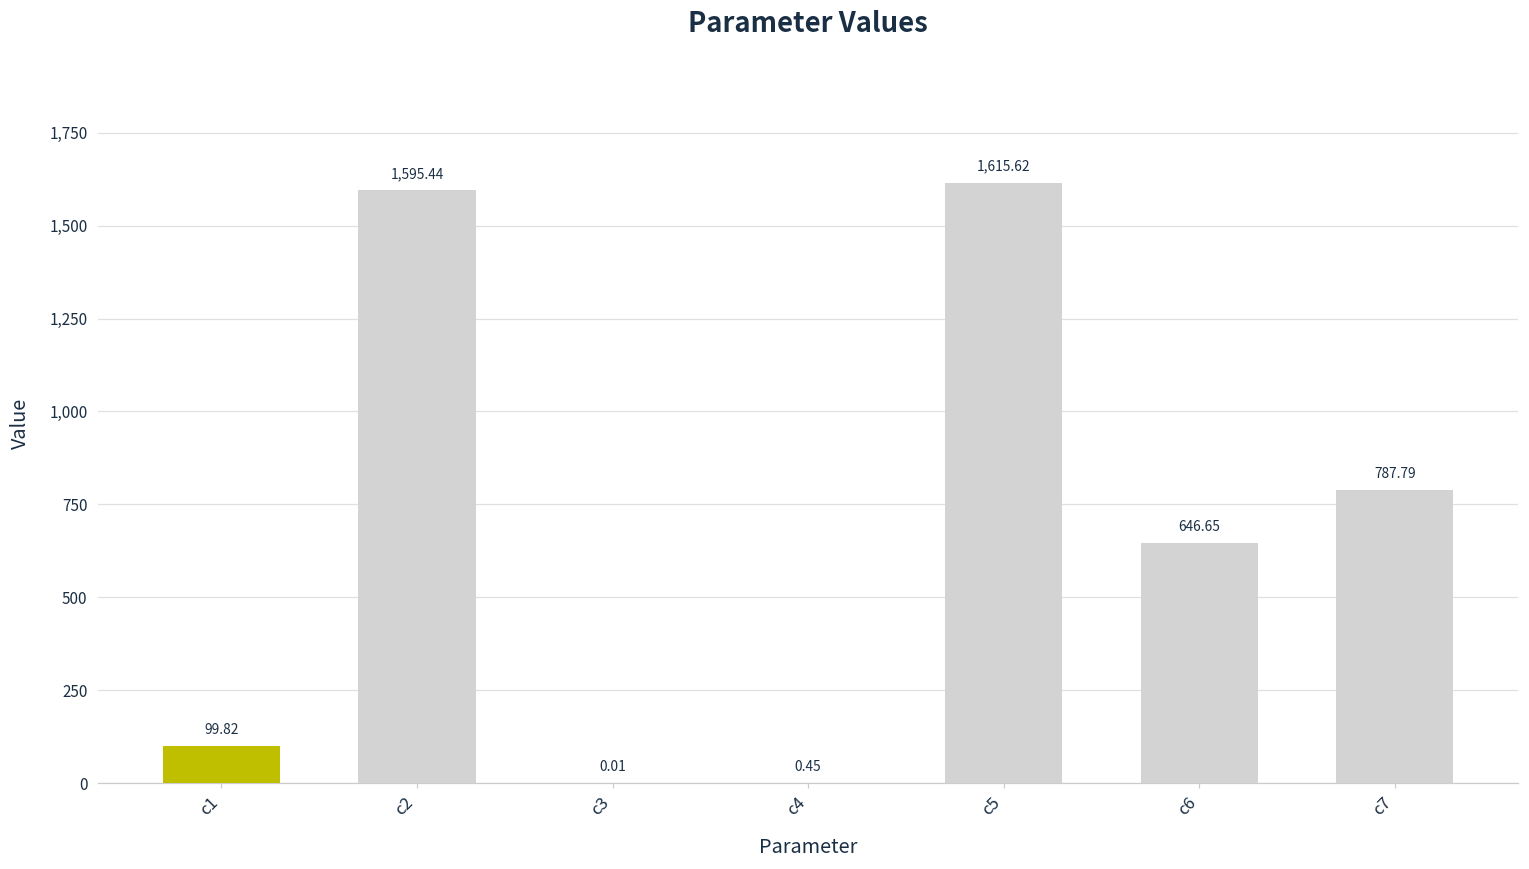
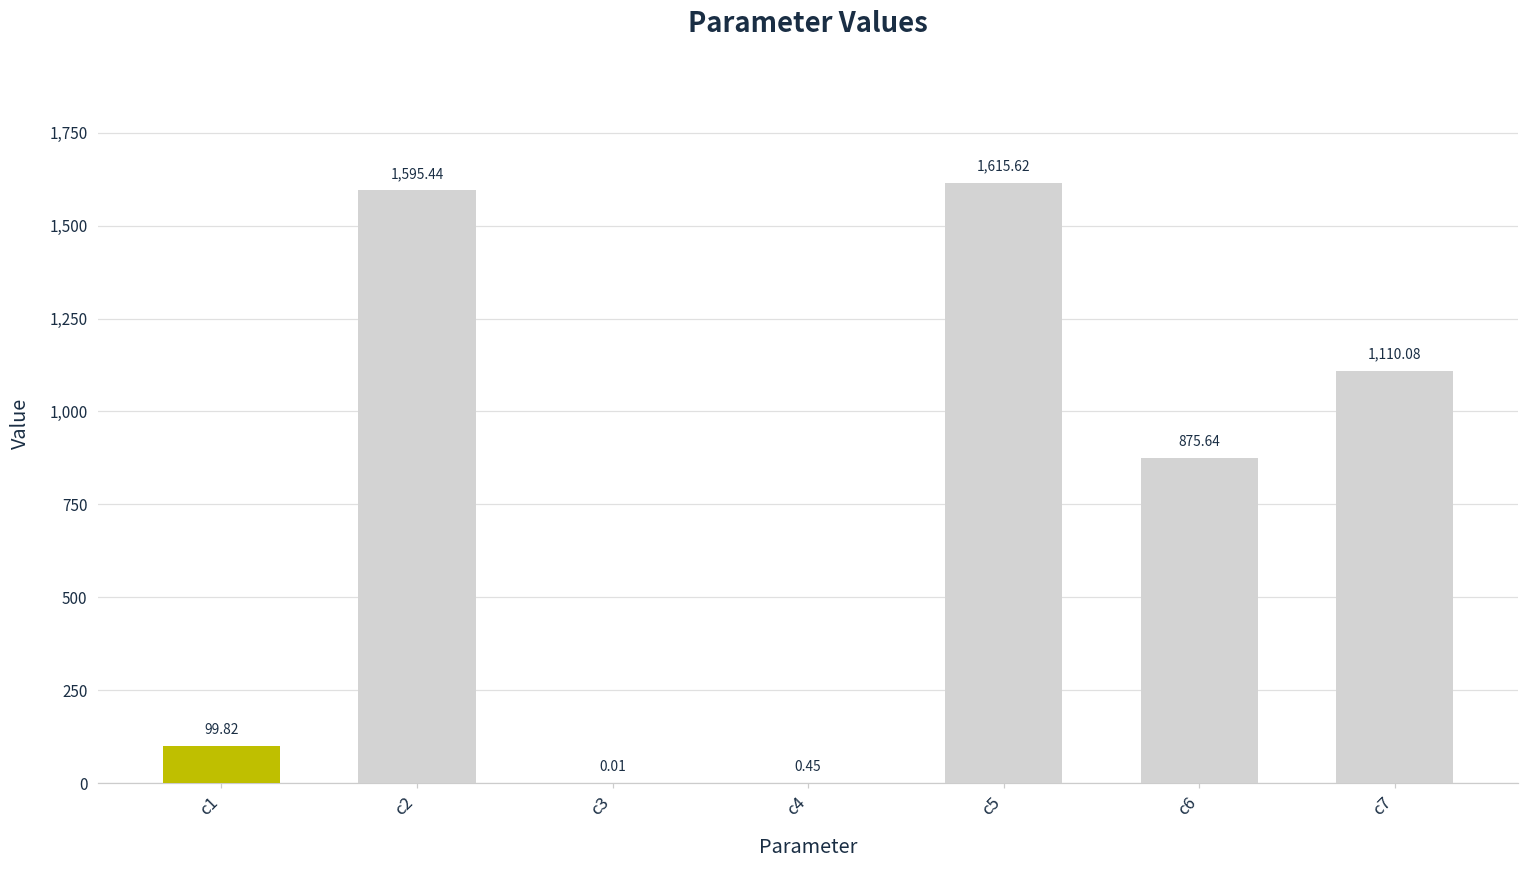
c6: 646.65 -> 875.64
c7: 787.79 -> 1,110.08
